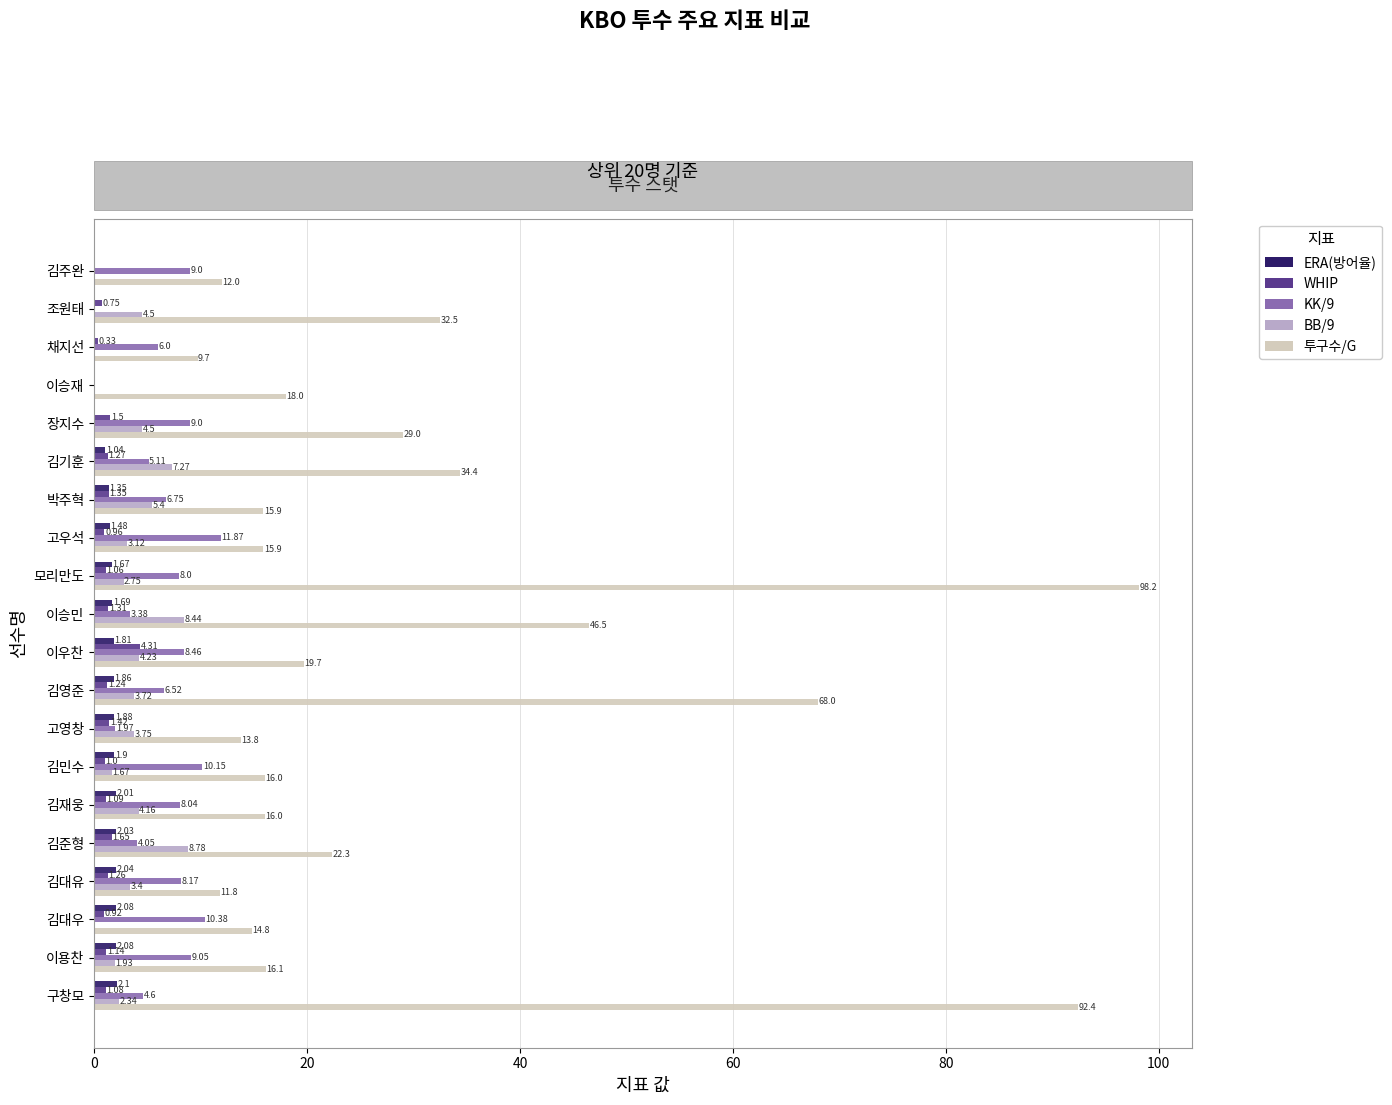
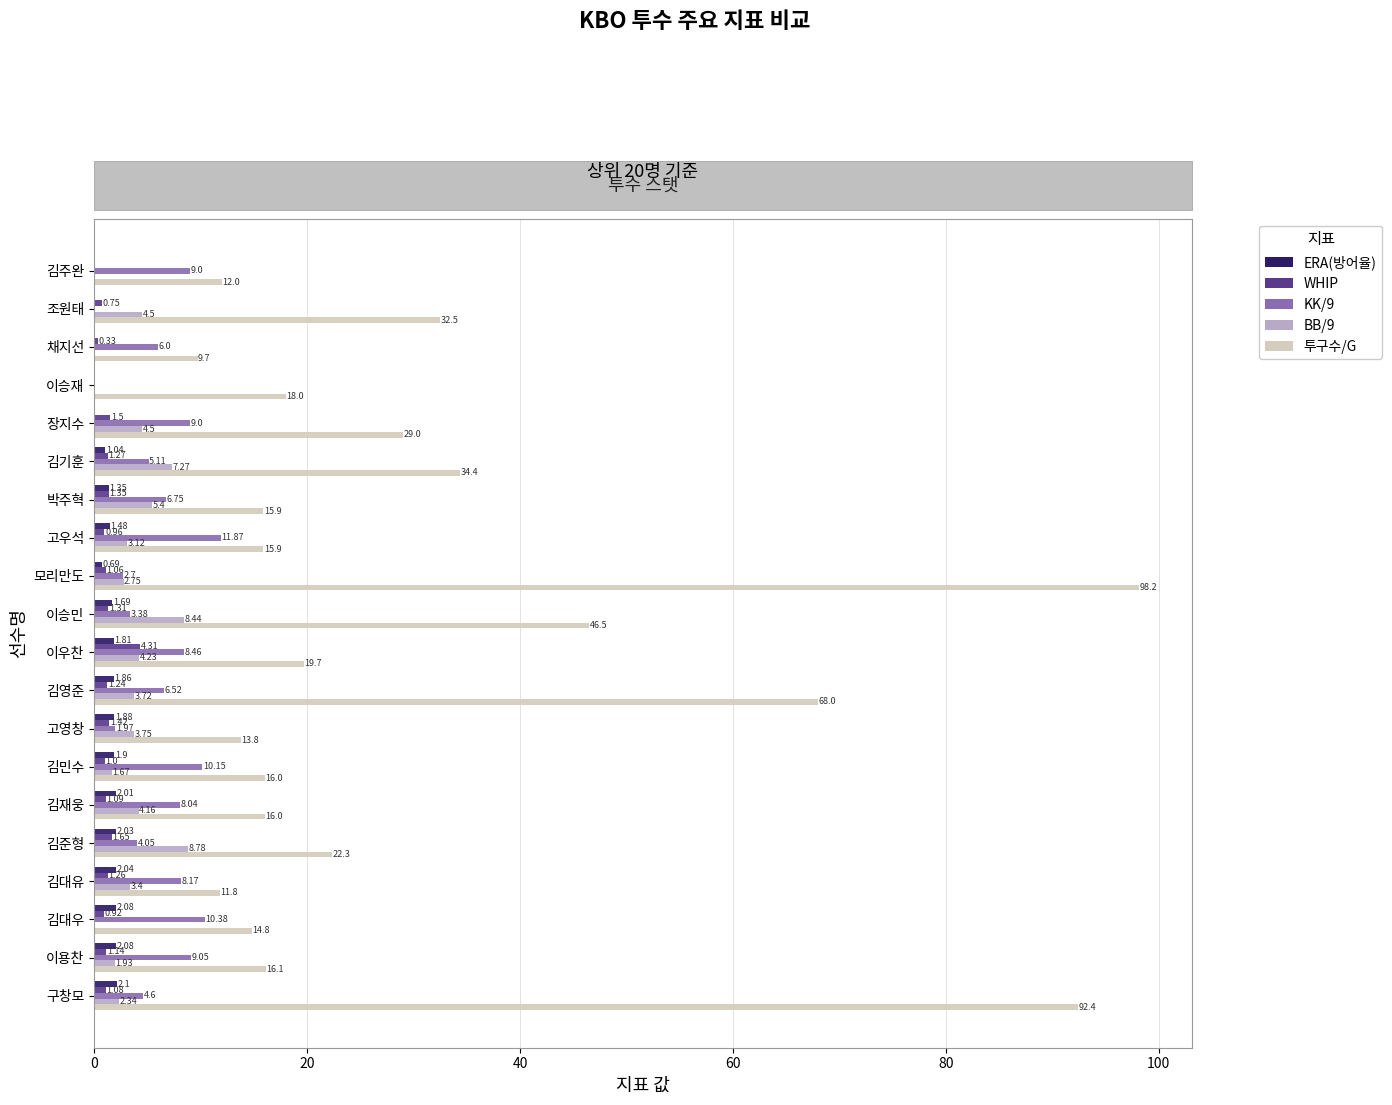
ERA(방어율), 모리만도: 1.67 -> 0.69
KK/9, 모리만도: 8.0 -> 2.7
